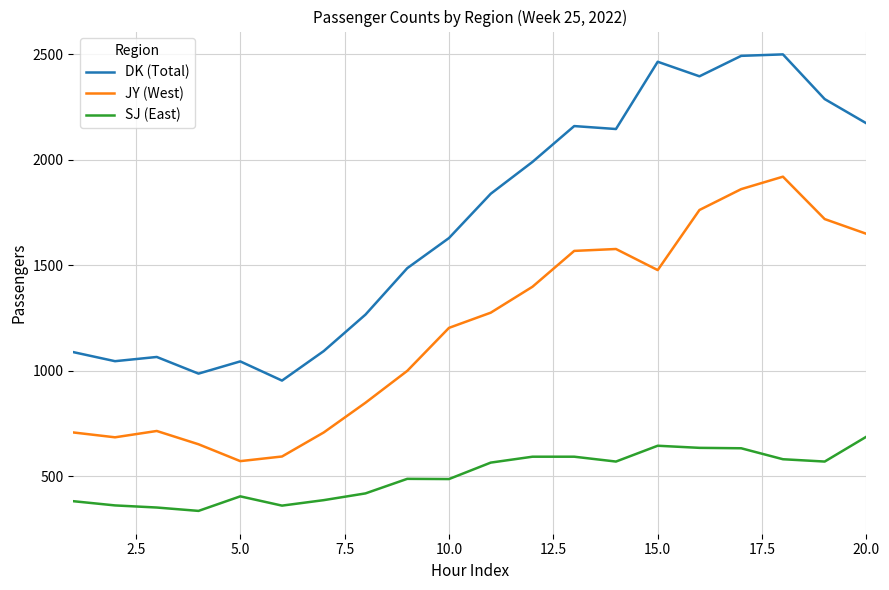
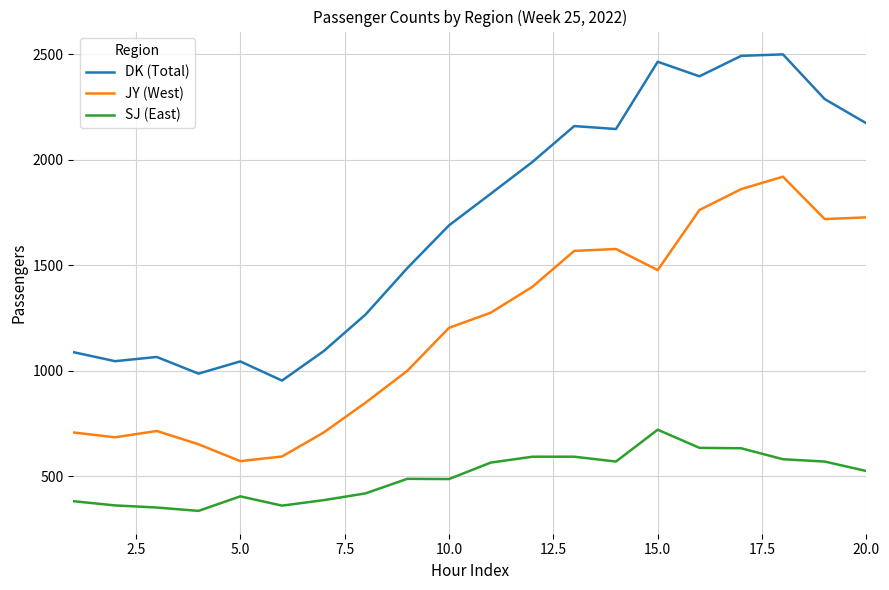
DK (Total), 10.0: 1630 -> 1690
SJ (East), 15.0: 640 -> 720
JY (West), 20.0: 1650 -> 1730
SJ (East), 20.0: 690 -> 520
